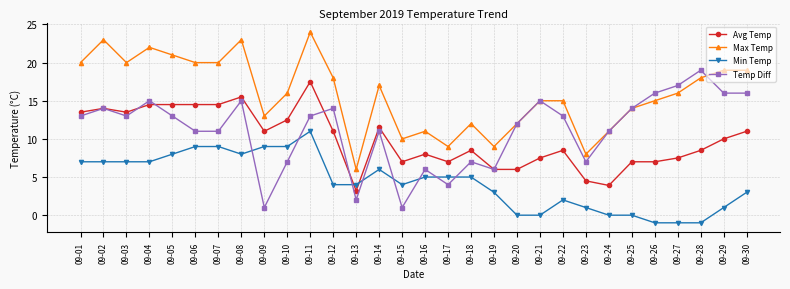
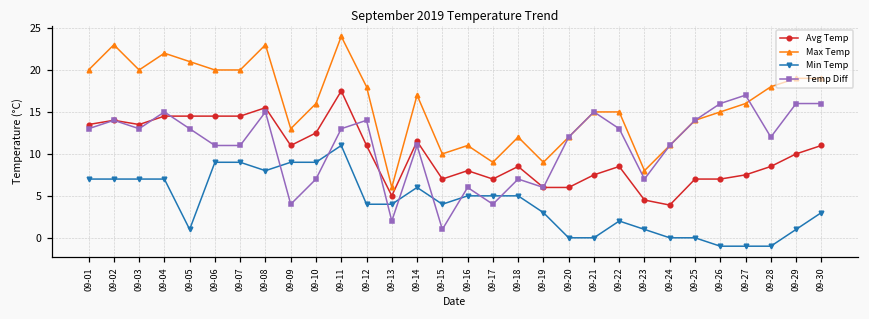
Min Temp, 09-05: 8 -> 1
Temp Diff, 09-09: 1 -> 4
Avg Temp, 09-13: 3 -> 5
Temp Diff, 09-28: 19 -> 12
